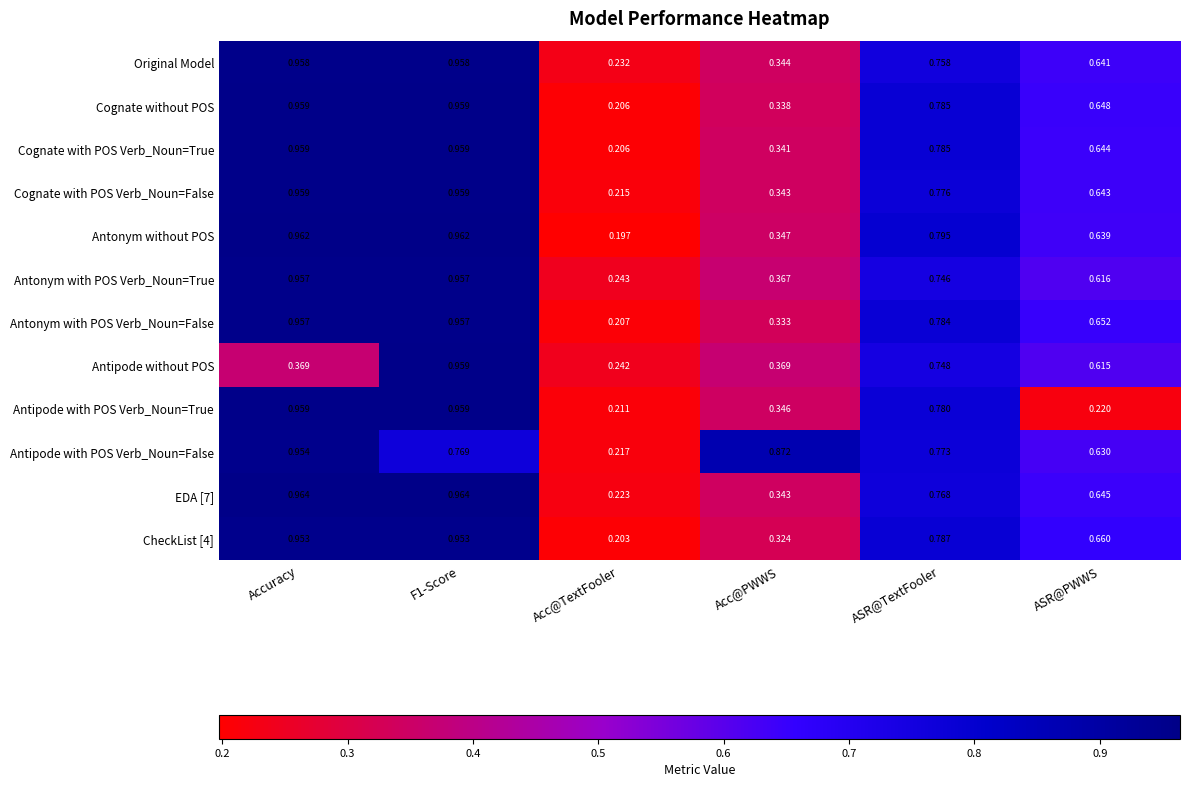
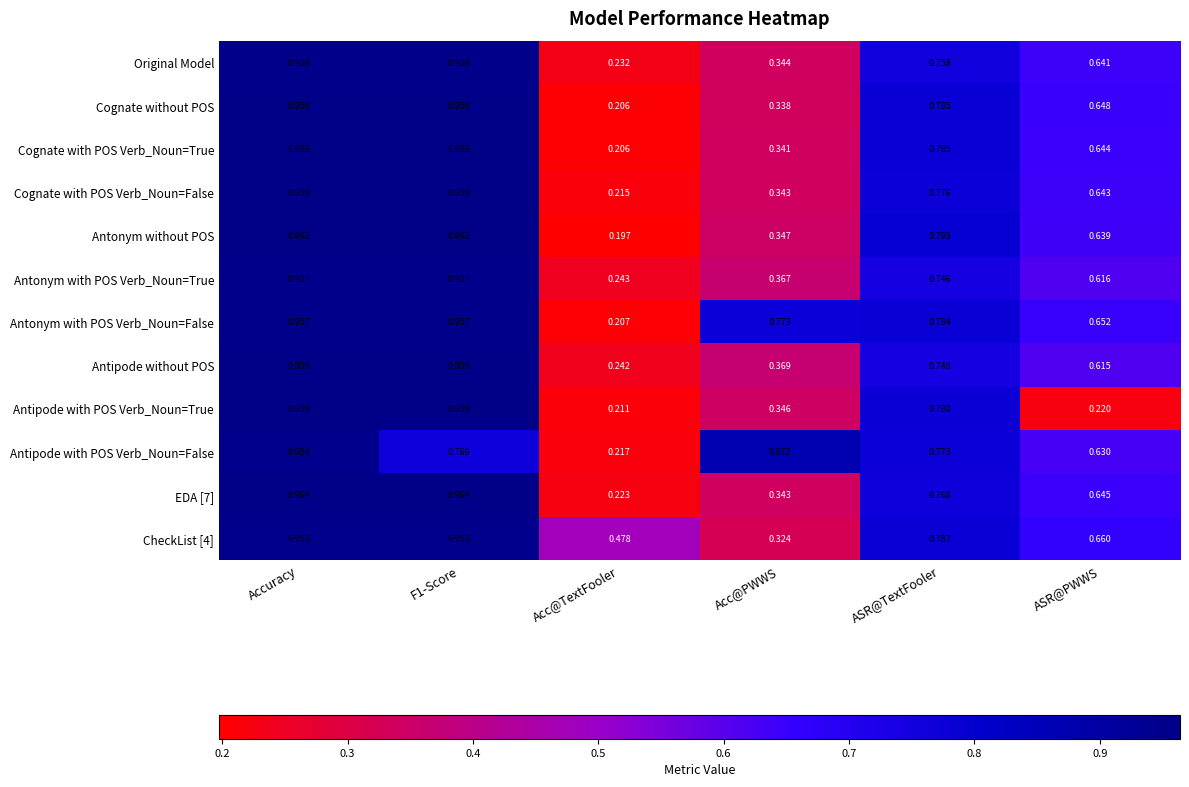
Antonym with POS Verb_Noun=False, Acc@PWWS: 0.333 -> 0.773
Antipode without POS, Accuracy: 0.369 -> 0.959
CheckList [4], Acc@TextFooler: 0.203 -> 0.478
